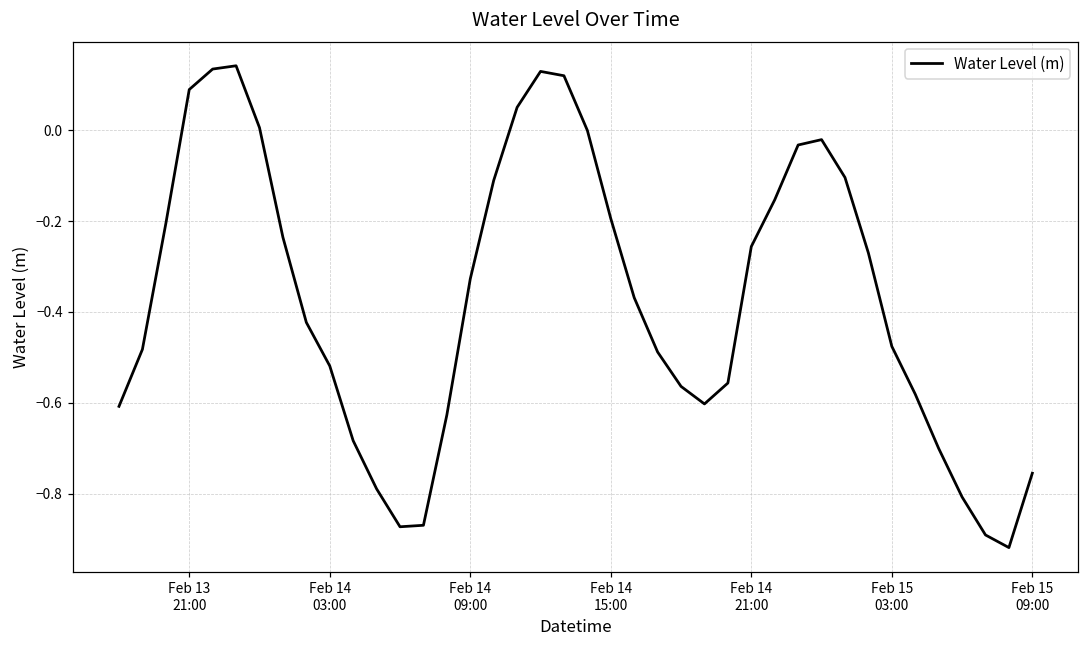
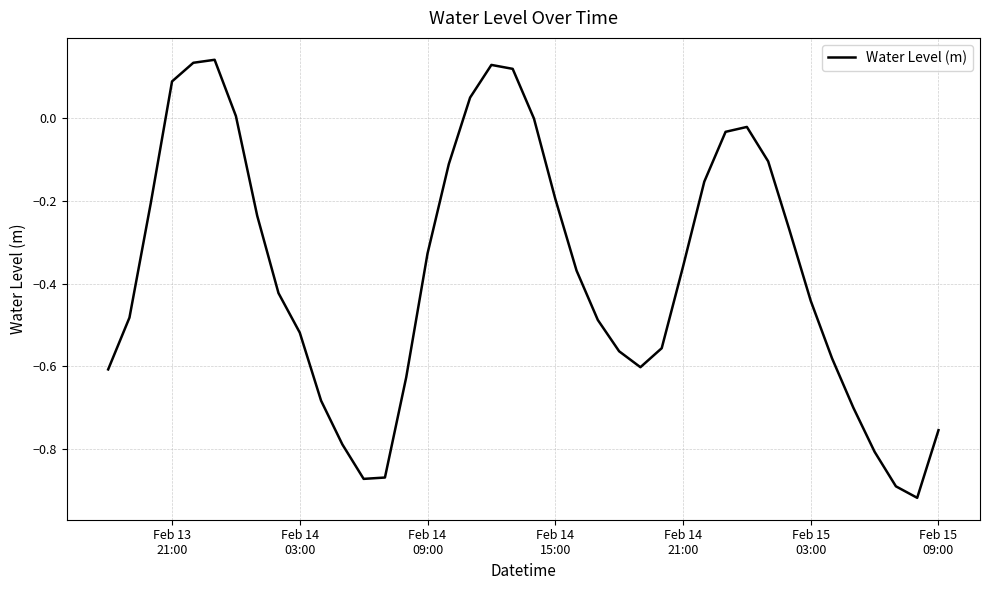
Feb 14 21:00: -0.26 -> -0.36
Feb 15 03:00: -0.48 -> -0.44
